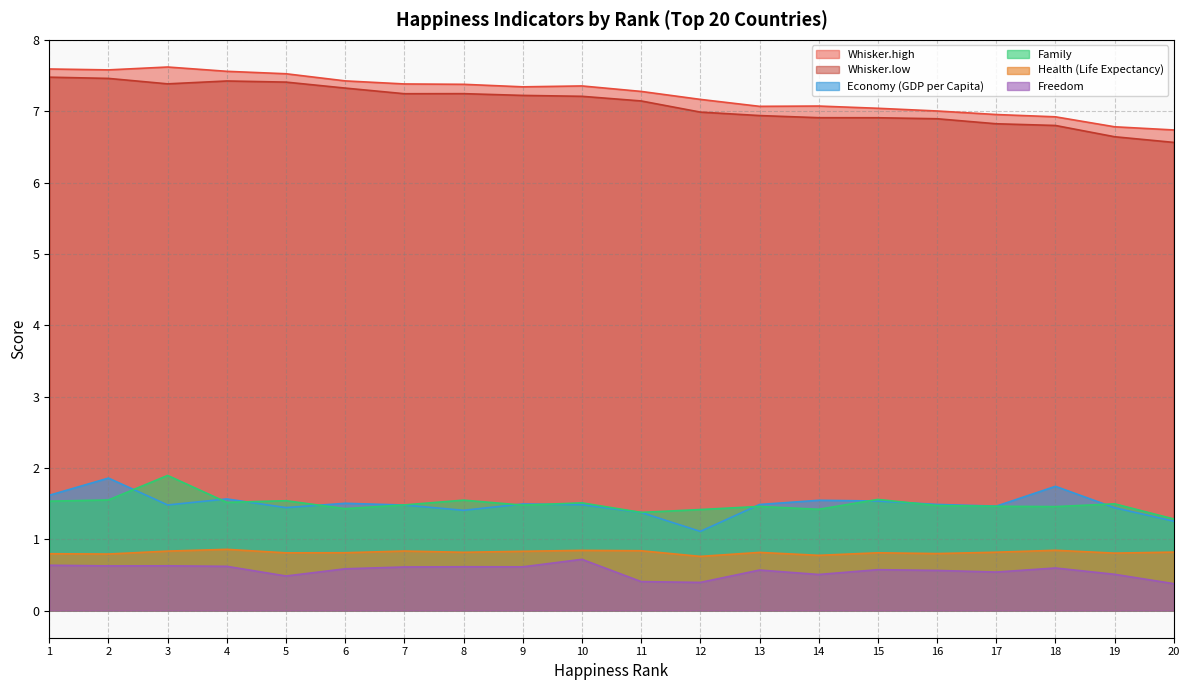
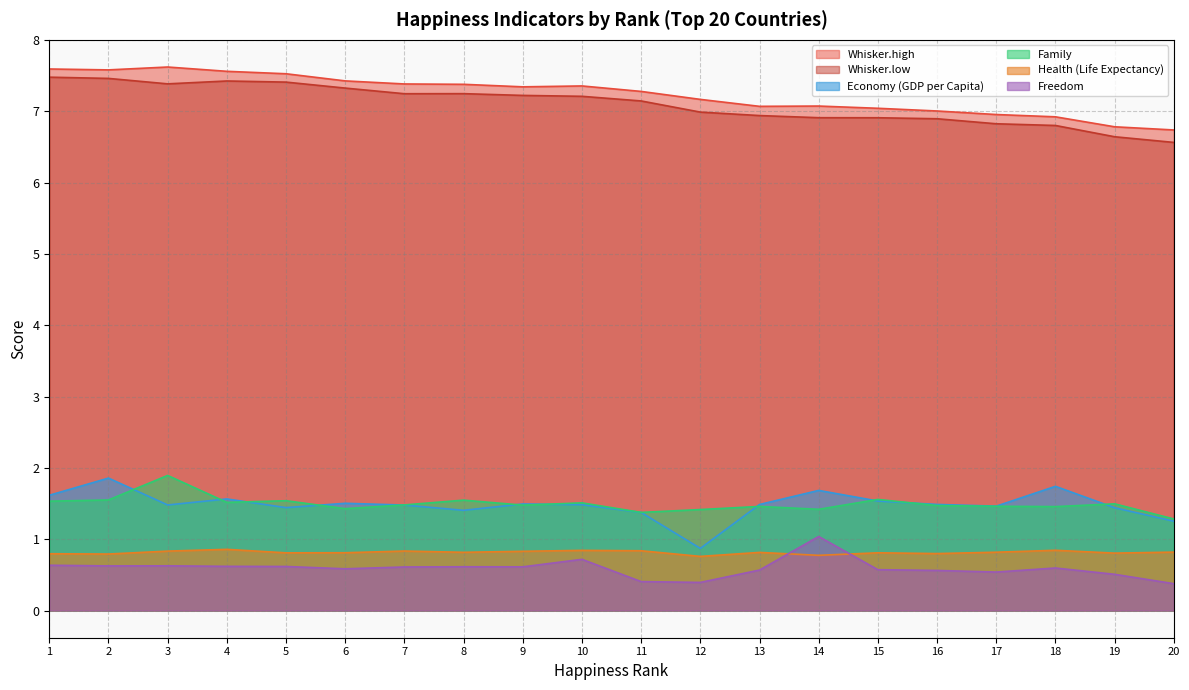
Freedom, 5: 0.5 -> 0.6
Economy (GDP per Capita), 12: 1.1 -> 0.9
Economy (GDP per Capita), 14: 1.5 -> 1.7
Freedom, 14: 0.5 -> 1.0
